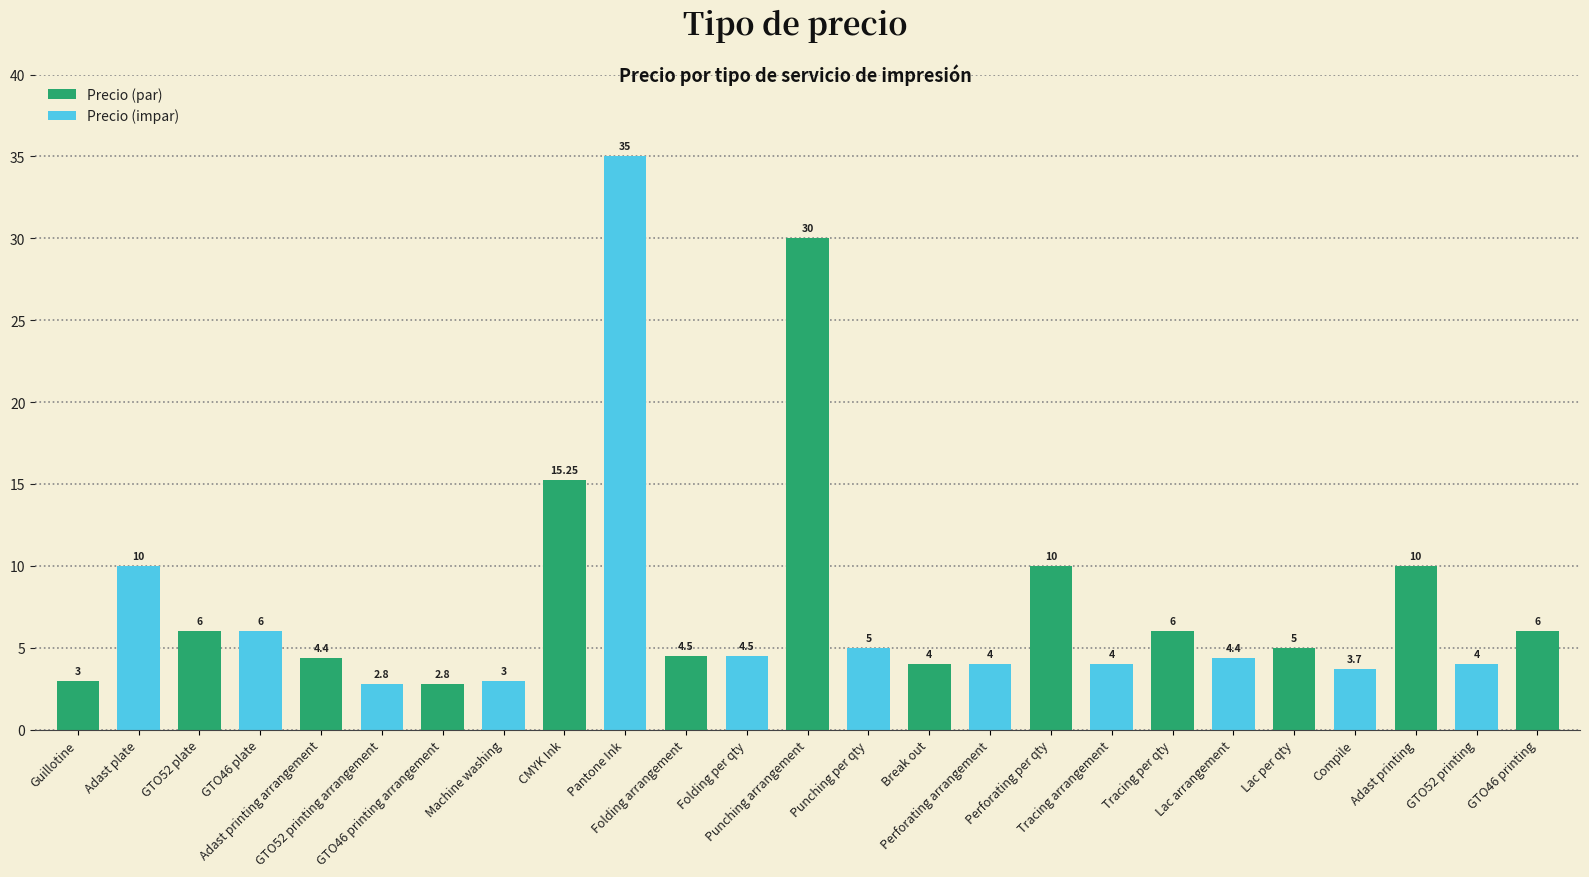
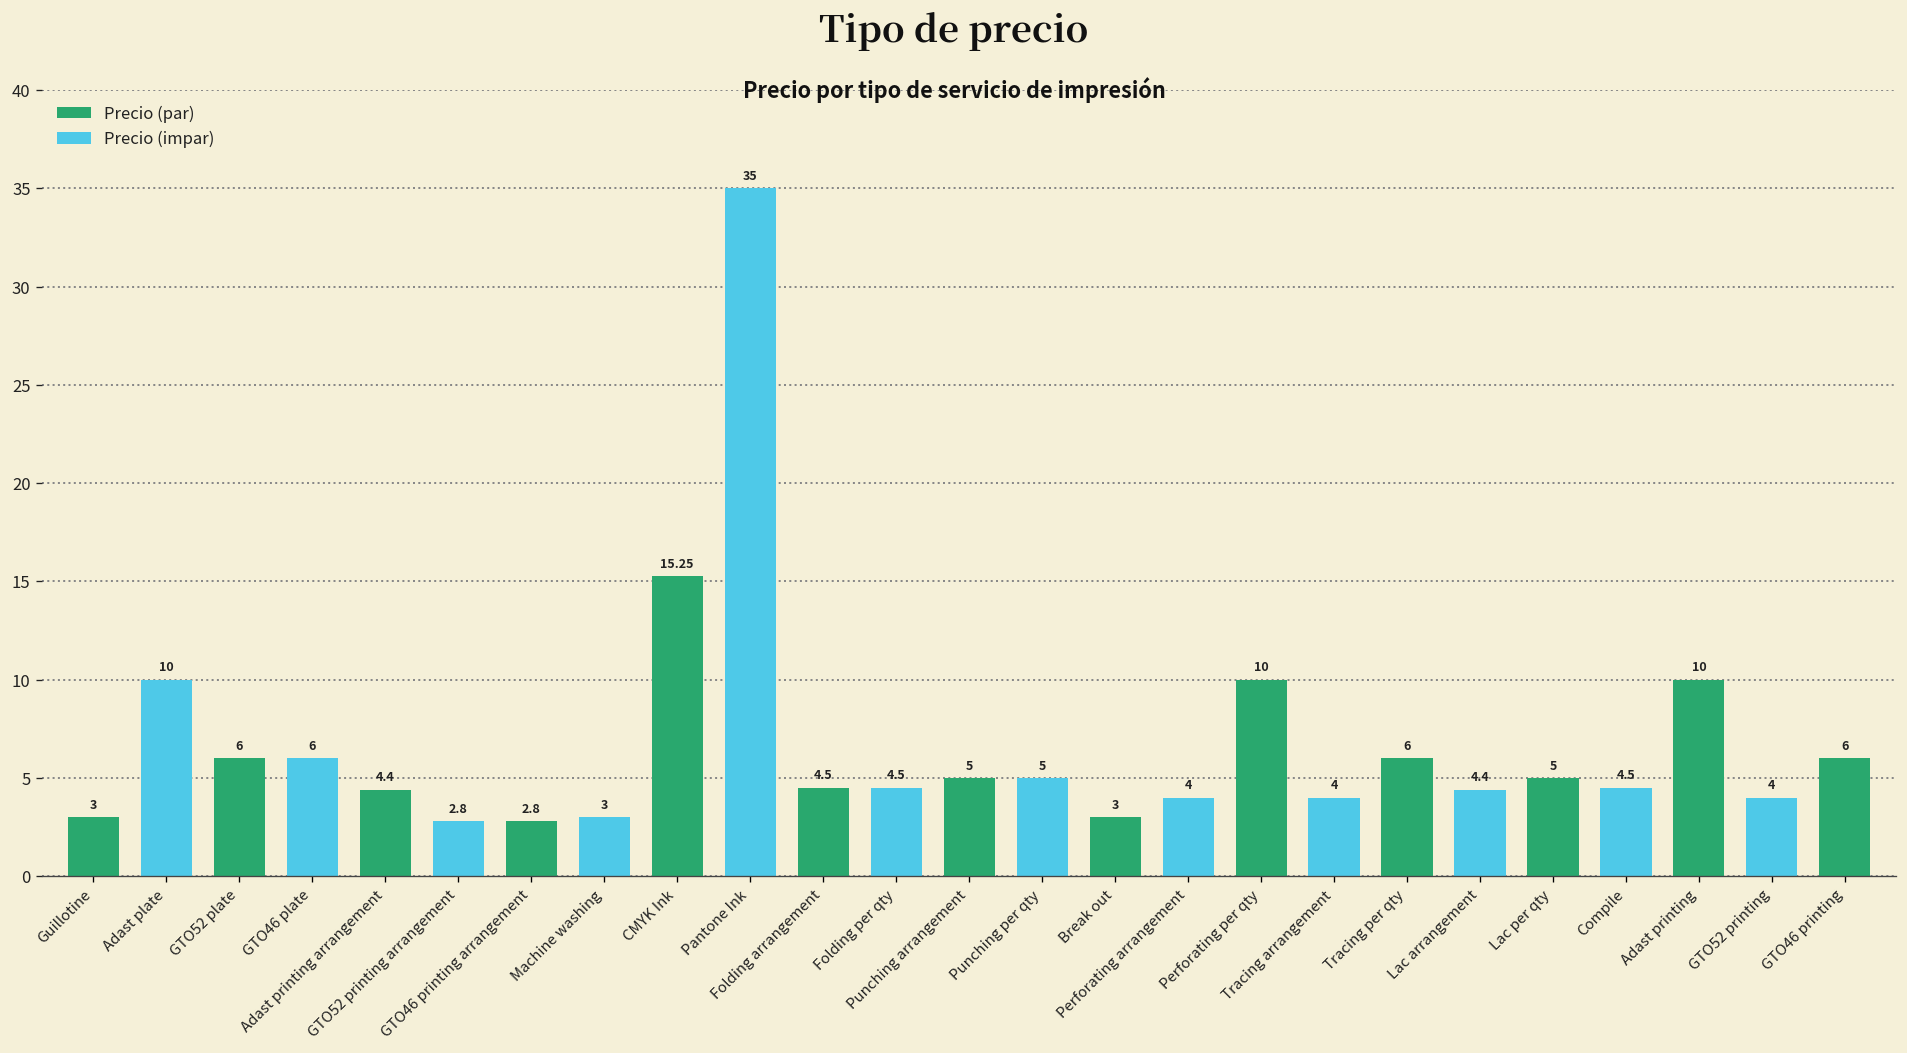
Punching arrangement: 30 -> 5
Break out: 4 -> 3
Compile: 3.7 -> 4.5
